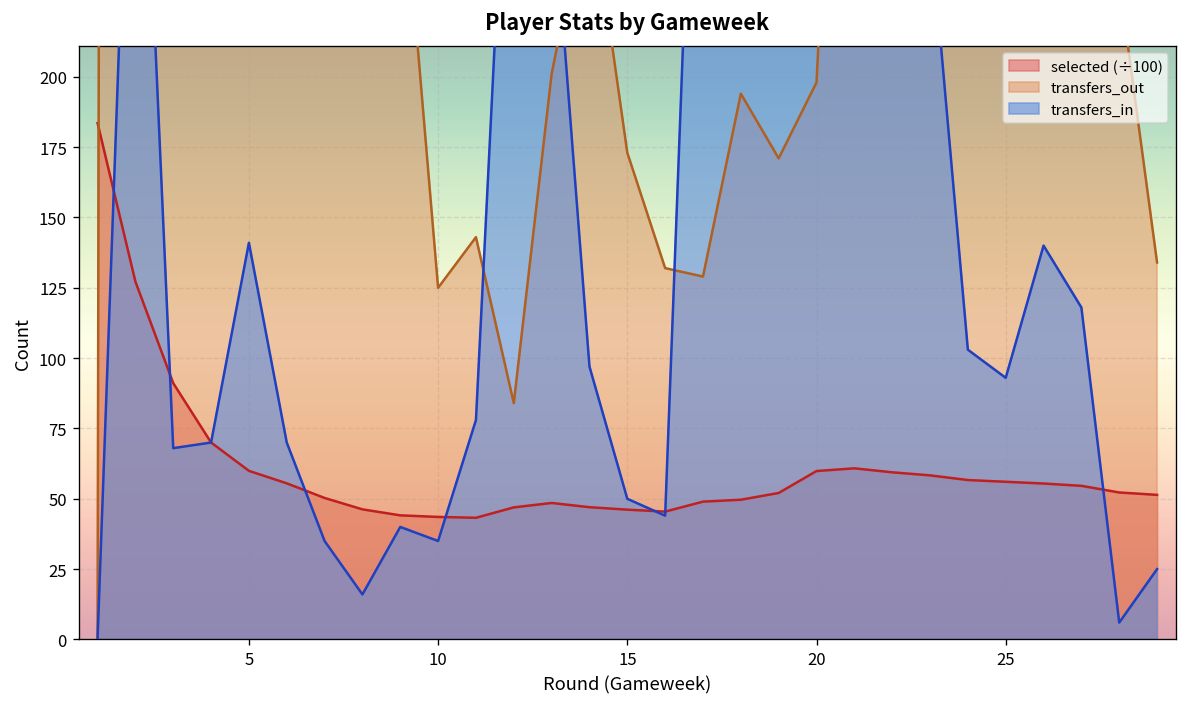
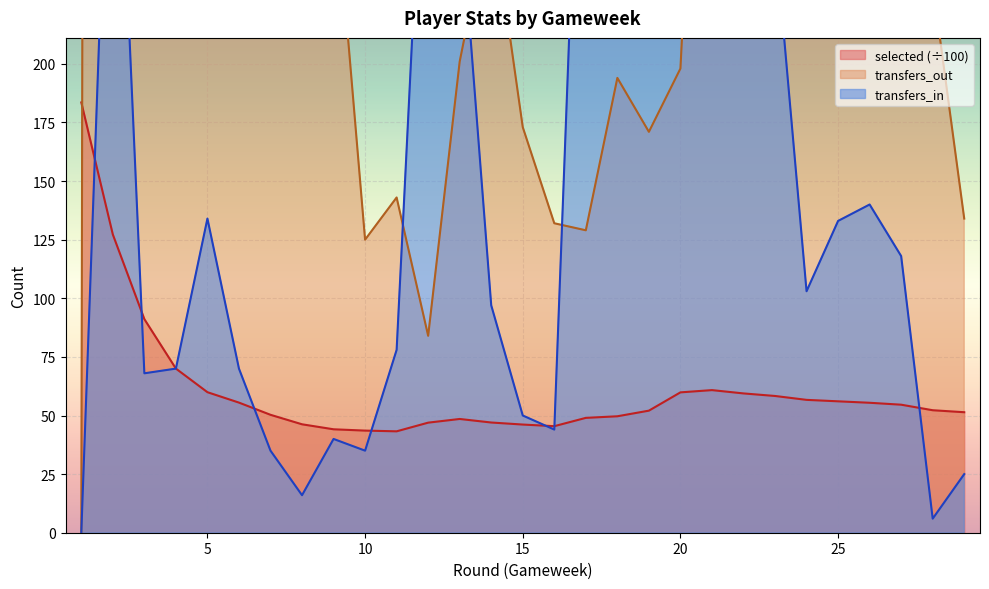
transfers_in, 5: 141 -> 134
transfers_in, 25: 93 -> 133
